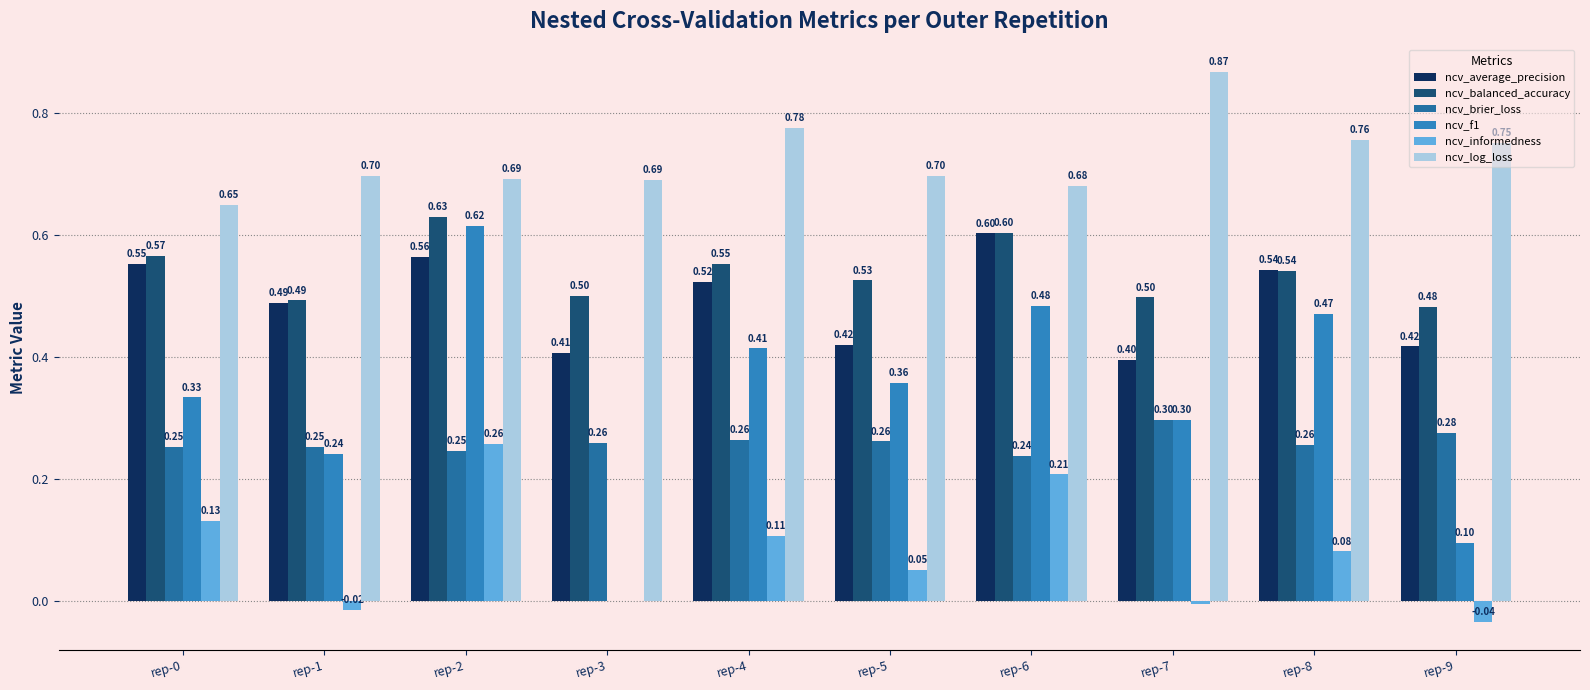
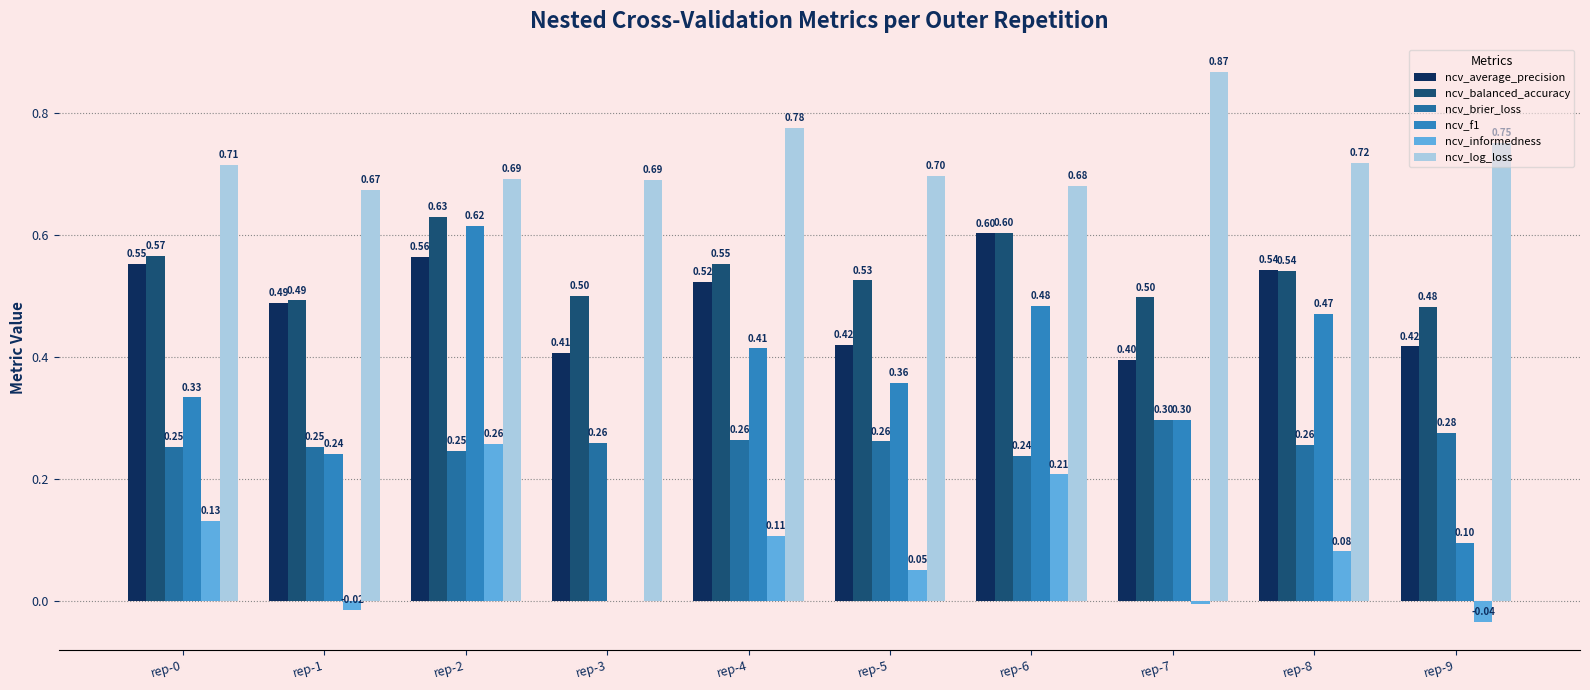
ncv_log_loss, rep-0: 0.65 -> 0.71
ncv_log_loss, rep-1: 0.70 -> 0.67
ncv_log_loss, rep-8: 0.76 -> 0.72
